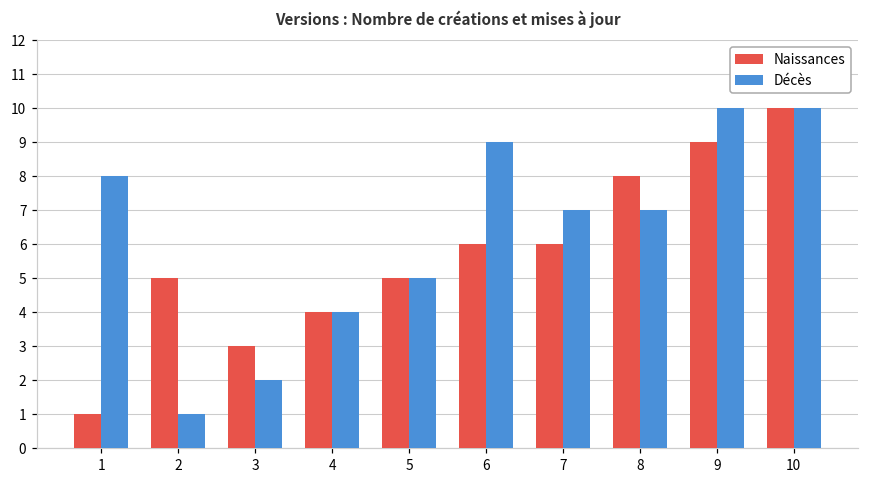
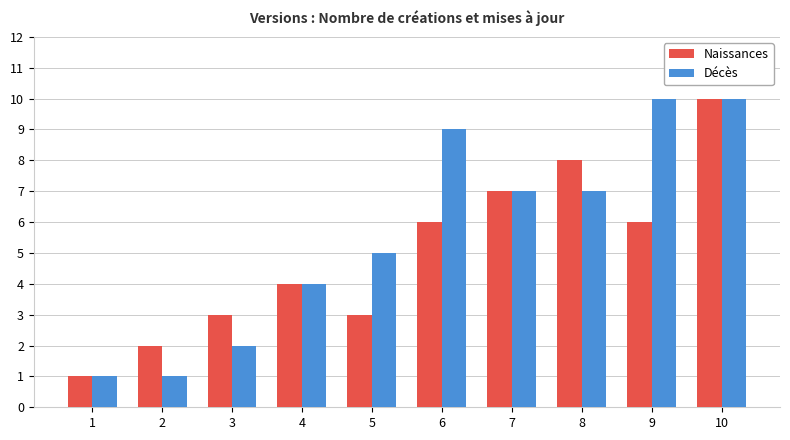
Décès, 1: 8 -> 1
Naissances, 2: 5 -> 2
Naissances, 5: 5 -> 3
Naissances, 7: 6 -> 7
Naissances, 9: 9 -> 6
